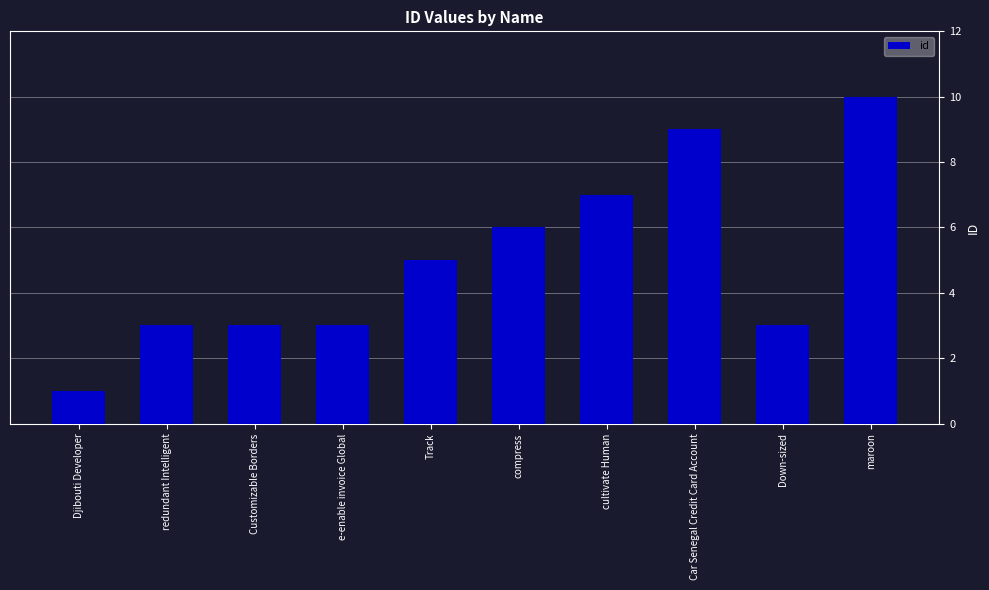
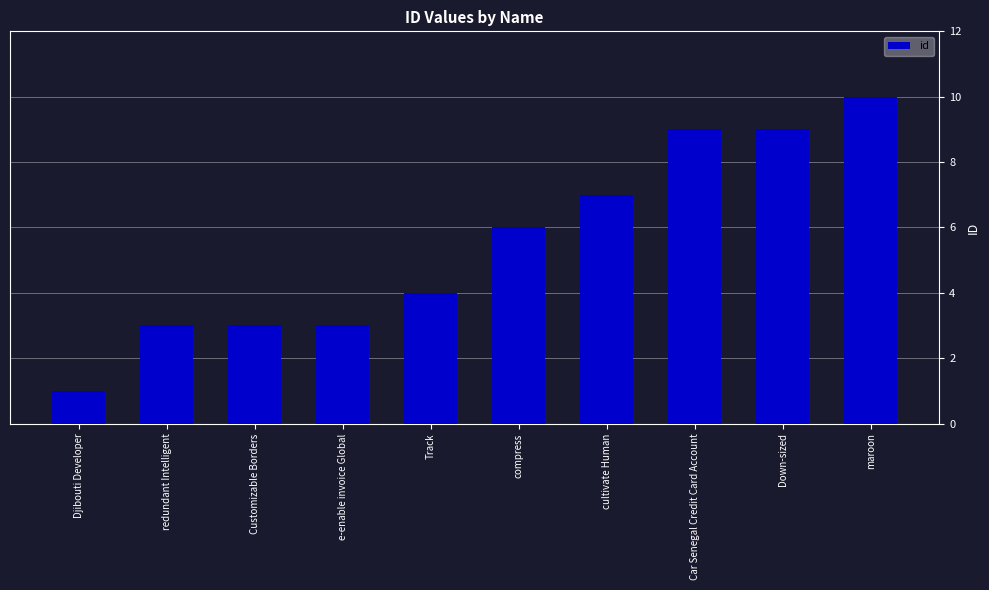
Track: 5 -> 4
Down-sized: 3 -> 9
